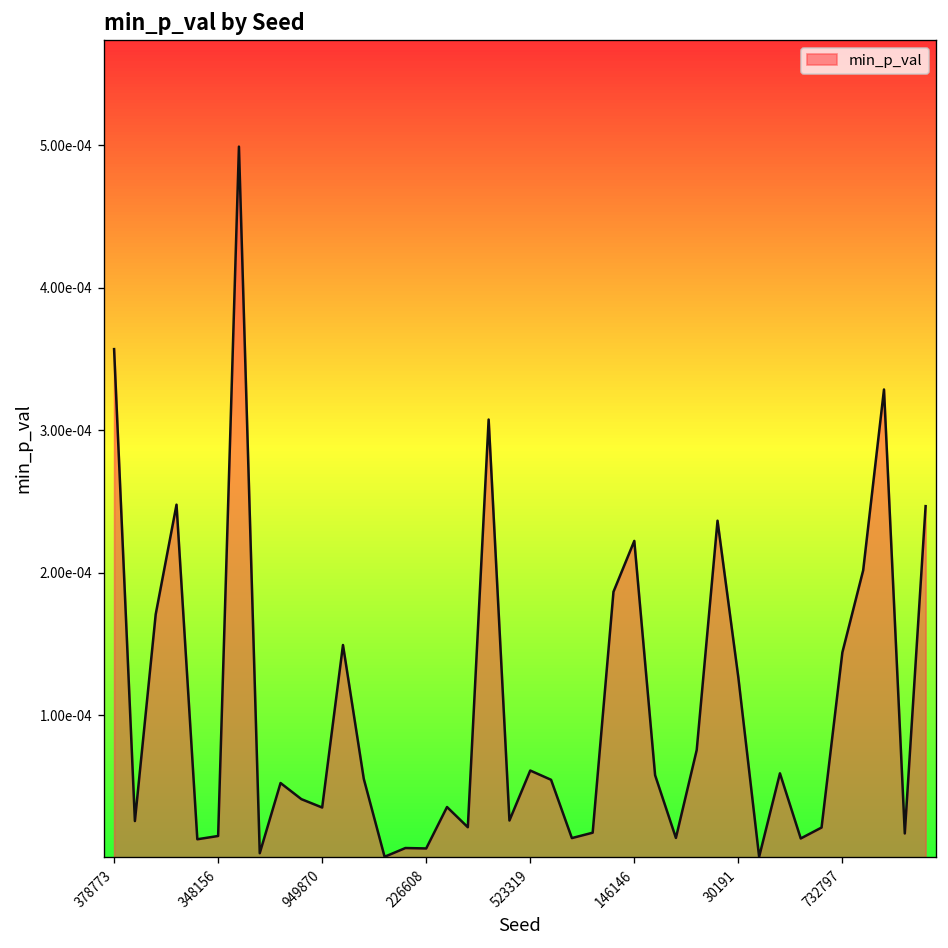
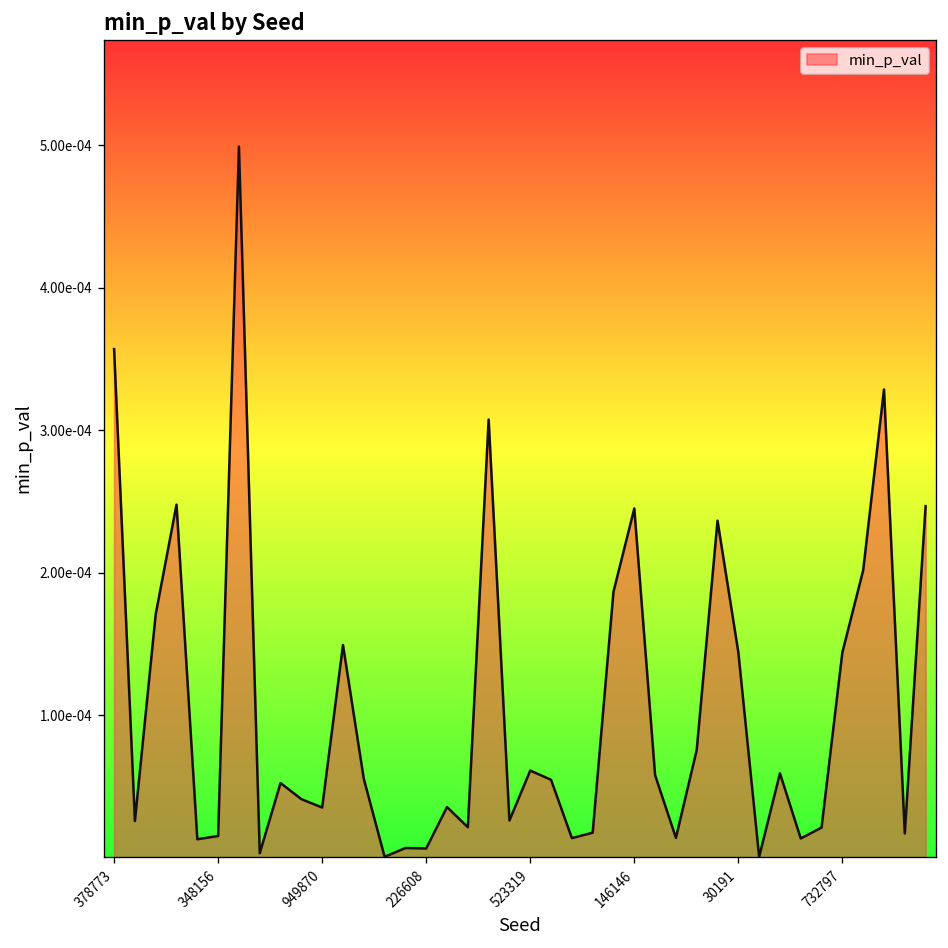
146146: 0.000222 -> 0.000245
30191: 0.000126 -> 0.000144
